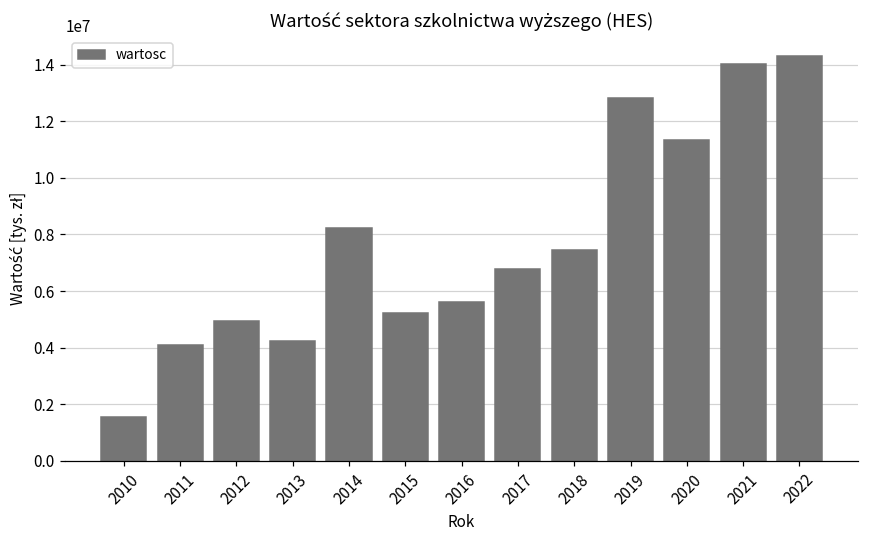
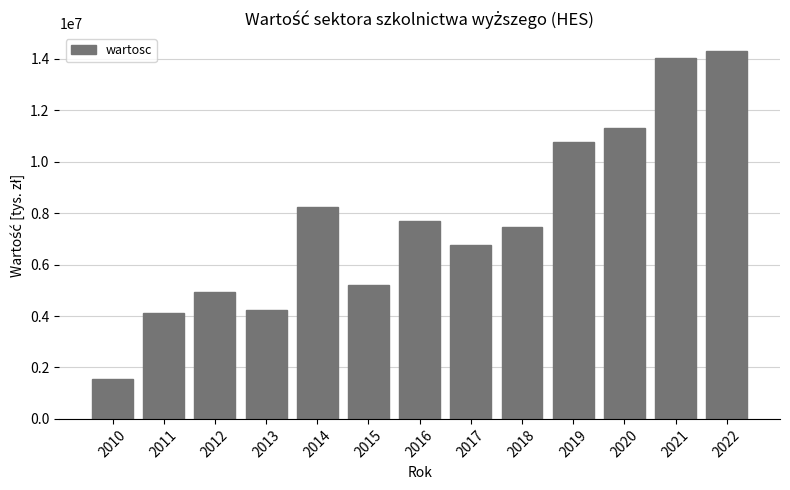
2016: 5600000 -> 7700000
2019: 12800000 -> 10800000
